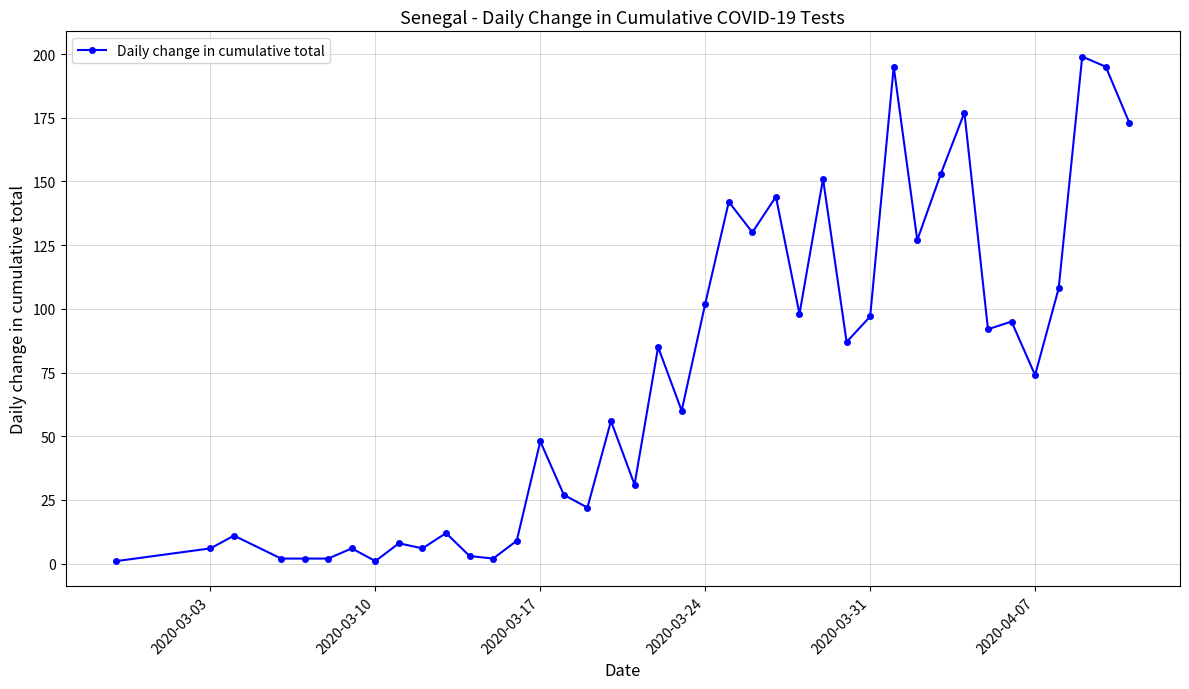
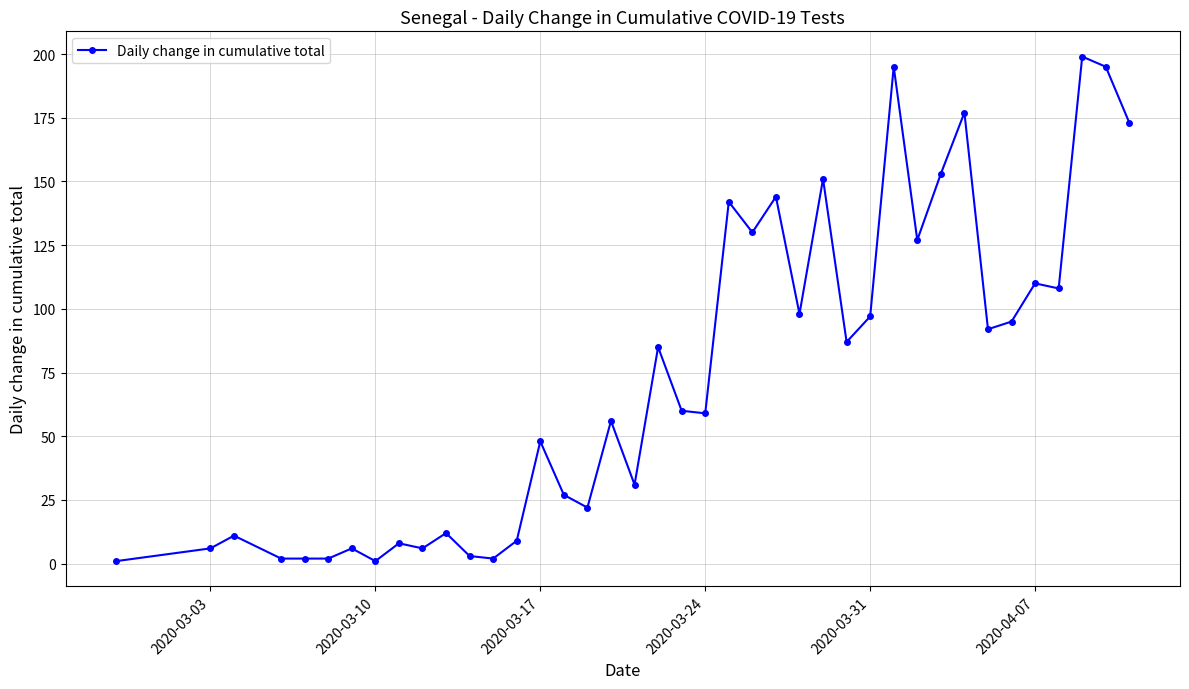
2020-03-24: 102 -> 59
2020-04-07: 74 -> 110
